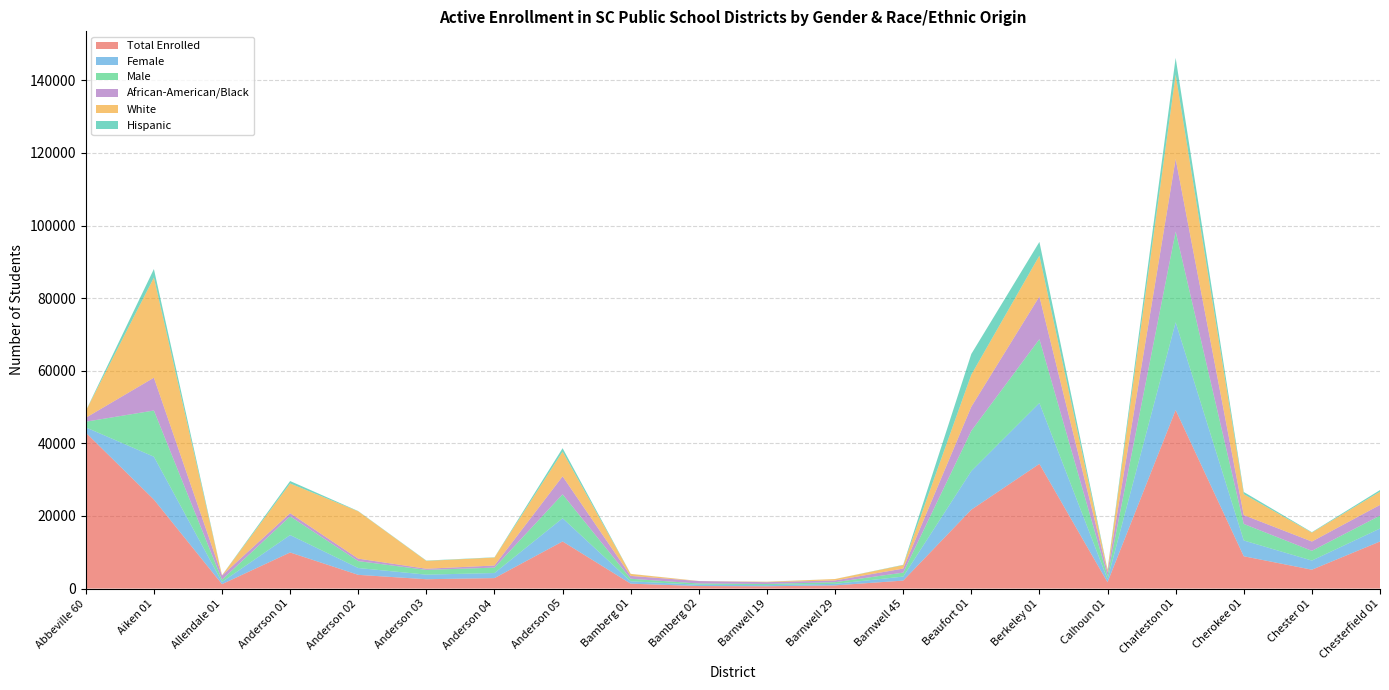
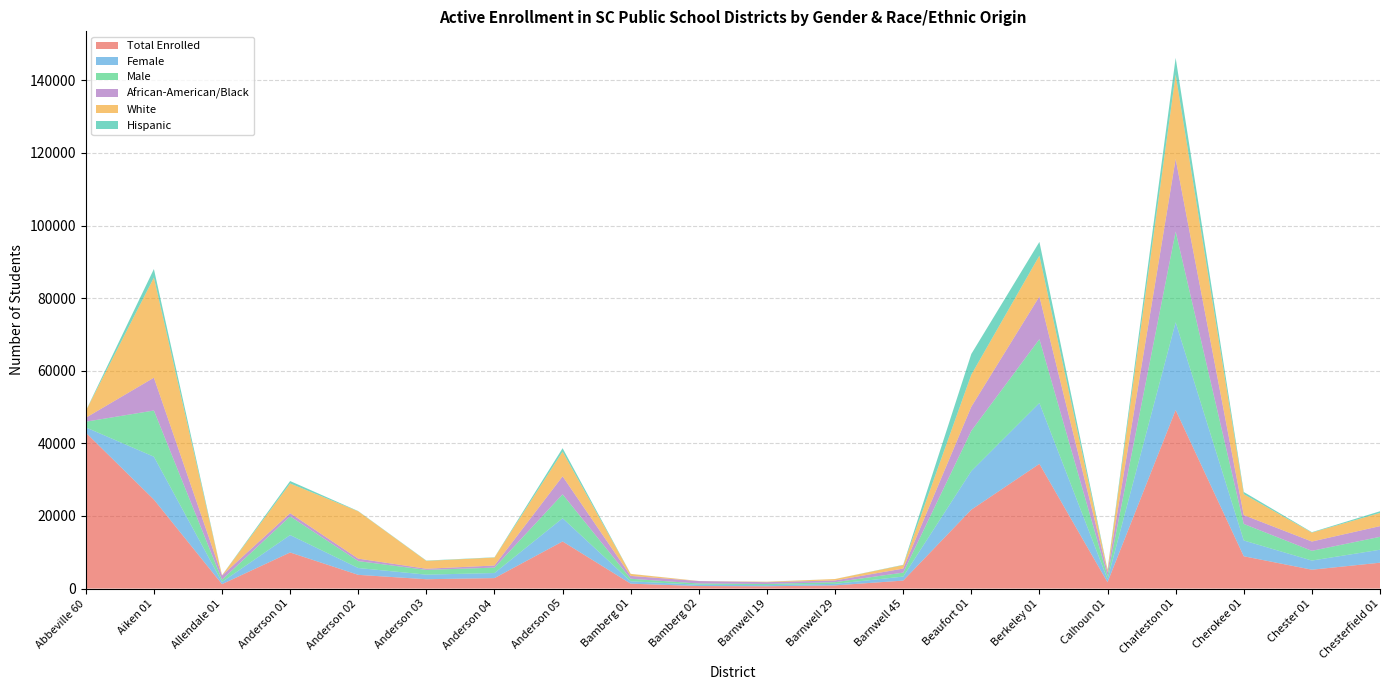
Total Enrolled, Chesterfield 01: 13000 -> 7000
